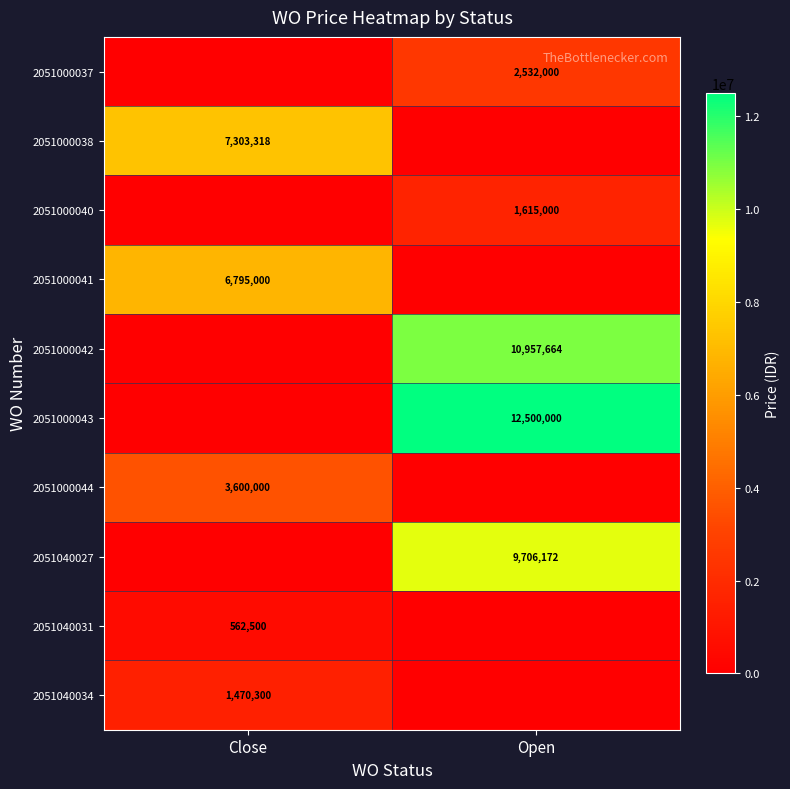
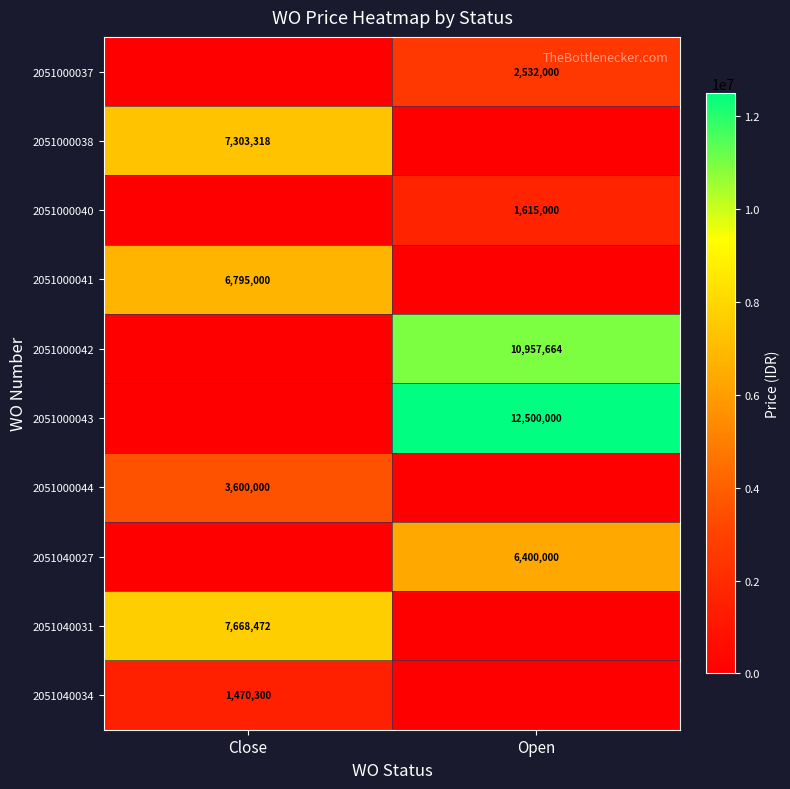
2051040027, Open: 9,706,172 -> 6,400,000
2051040031, Close: 562,500 -> 7,668,472
